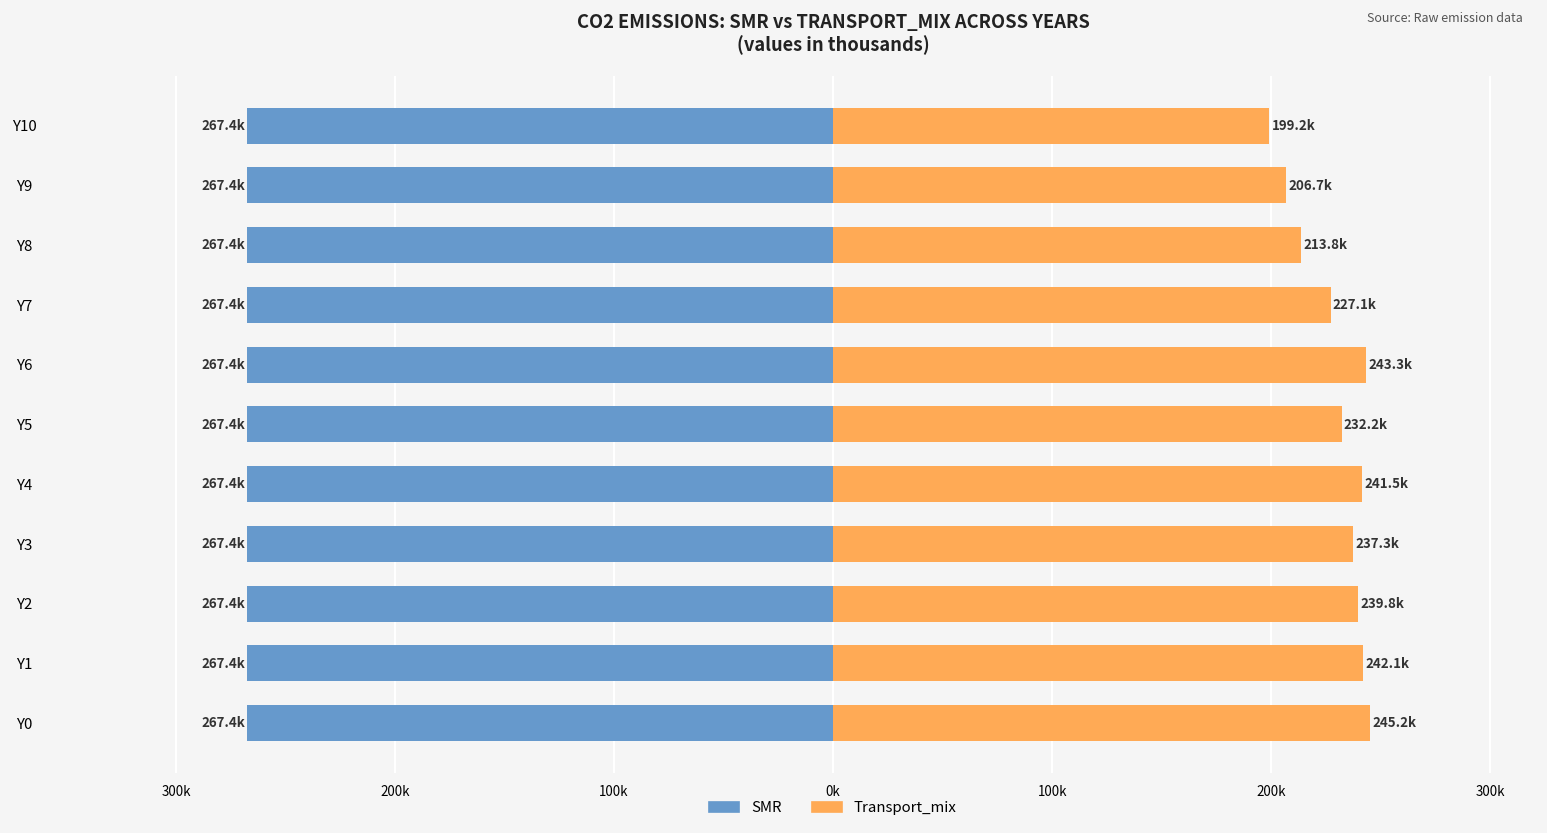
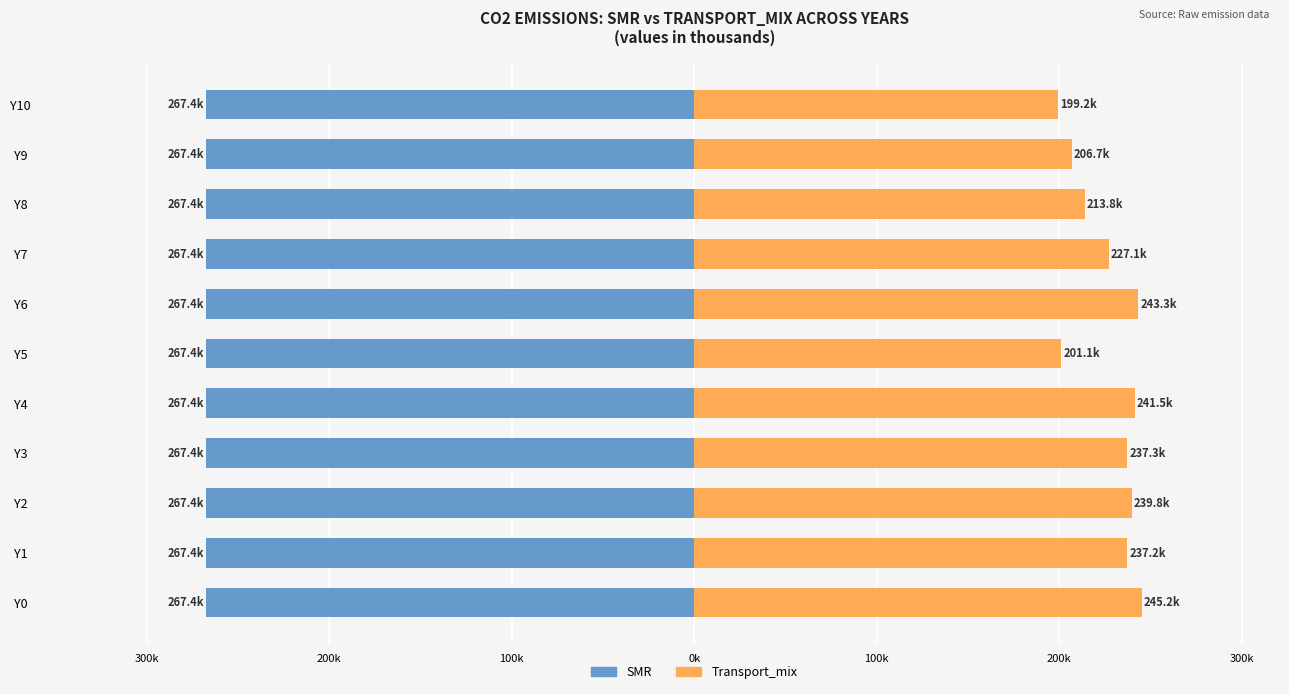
Transport_mix, Y5: 232.2k -> 201.1k
Transport_mix, Y1: 242.1k -> 237.2k
